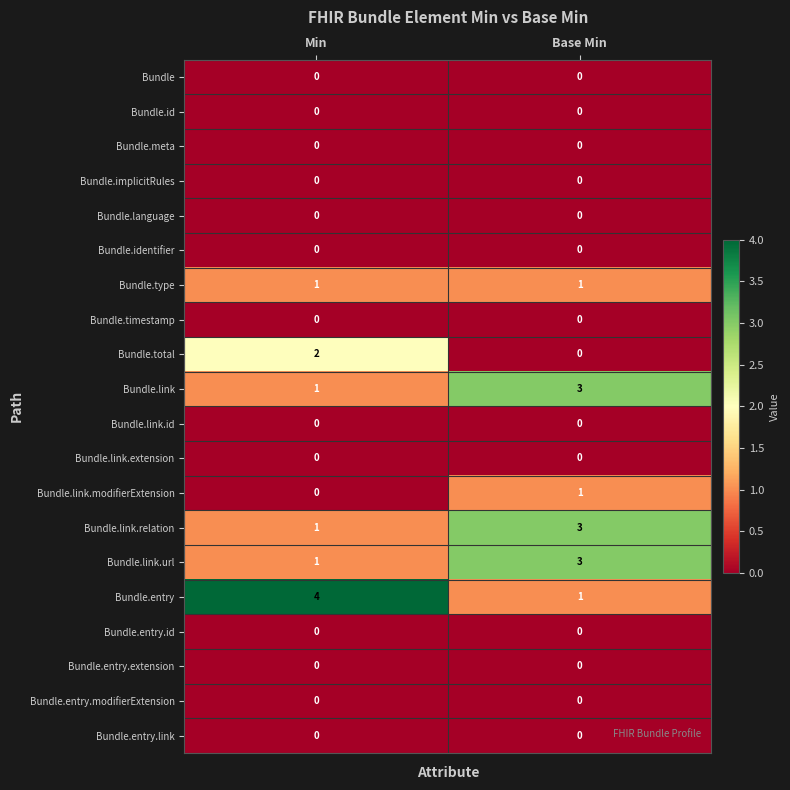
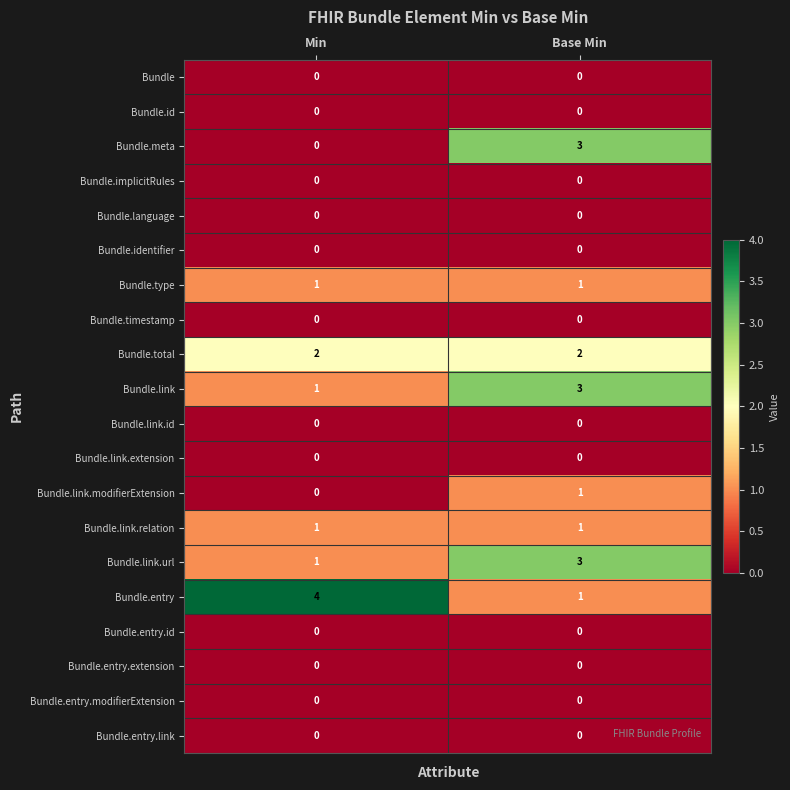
Bundle.meta, Base Min: 0 -> 3
Bundle.total, Base Min: 0 -> 2
Bundle.link.relation, Base Min: 3 -> 1
